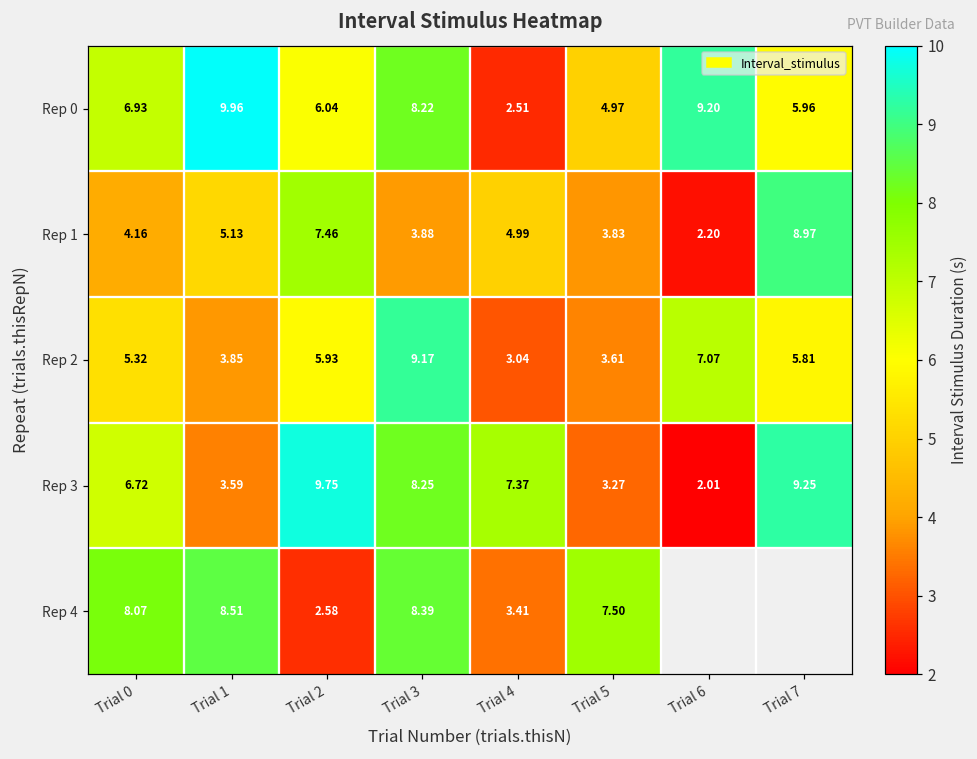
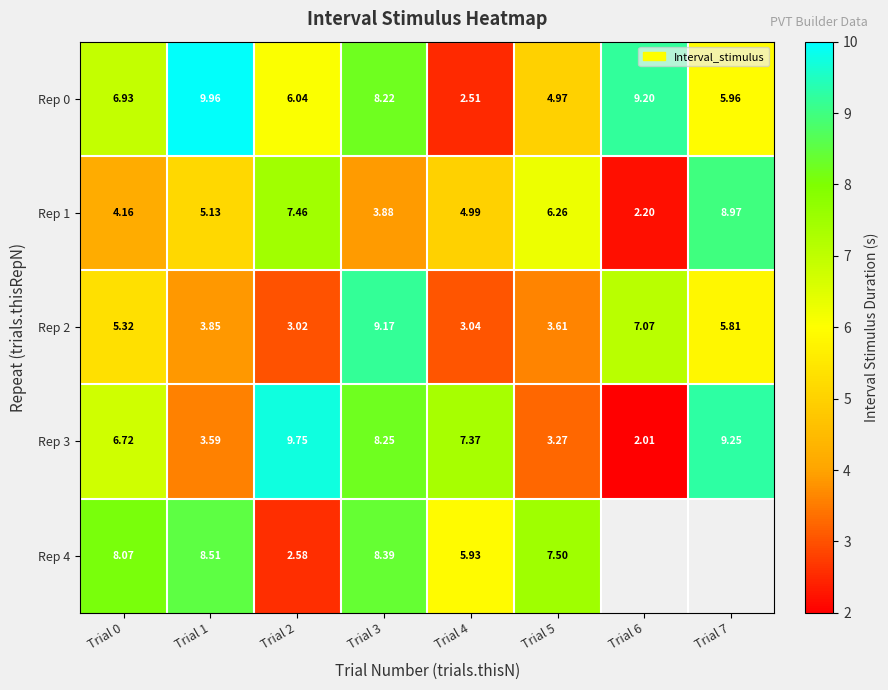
Rep 1, Trial 5: 3.83 -> 6.26
Rep 2, Trial 2: 5.93 -> 3.02
Rep 4, Trial 4: 3.41 -> 5.93
